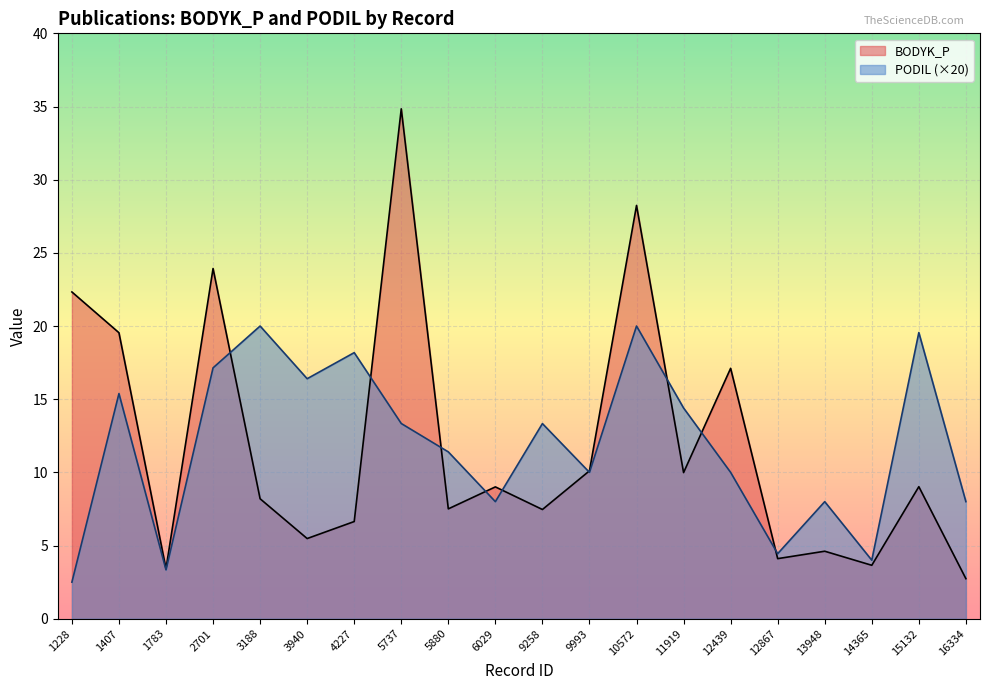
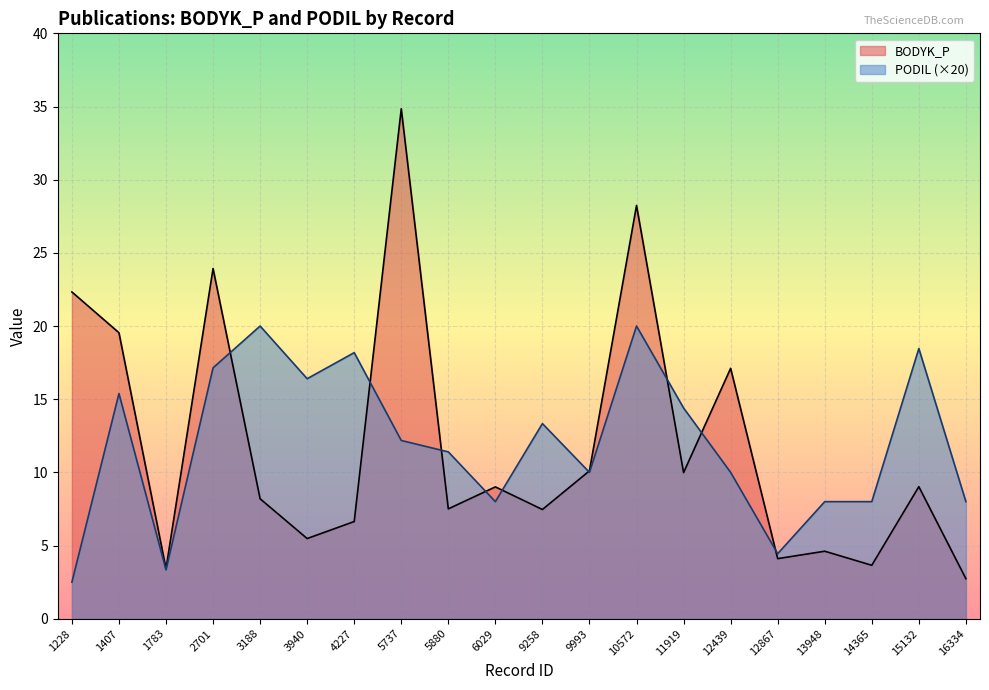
PODIL (×20), 5737: 13.3 -> 12.2
PODIL (×20), 14365: 4.0 -> 8.0
PODIL (×20), 15132: 19.6 -> 18.5
